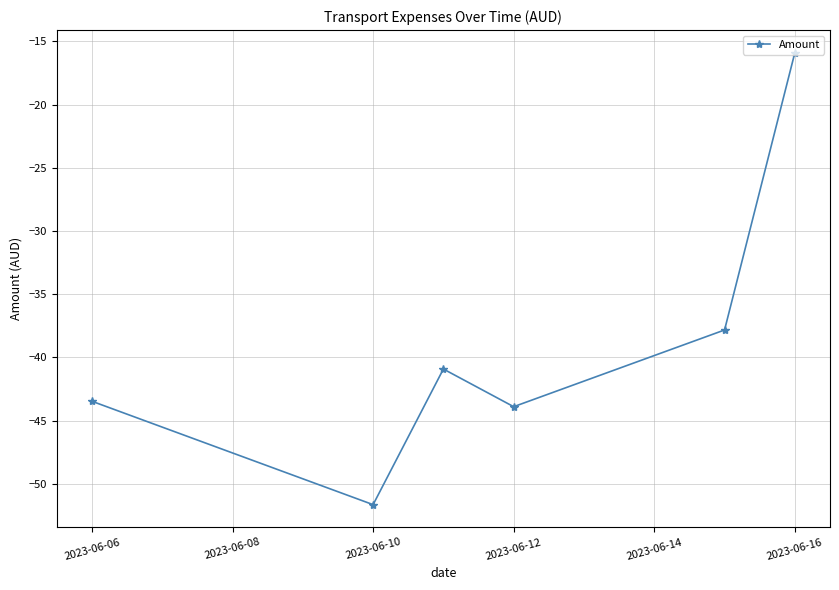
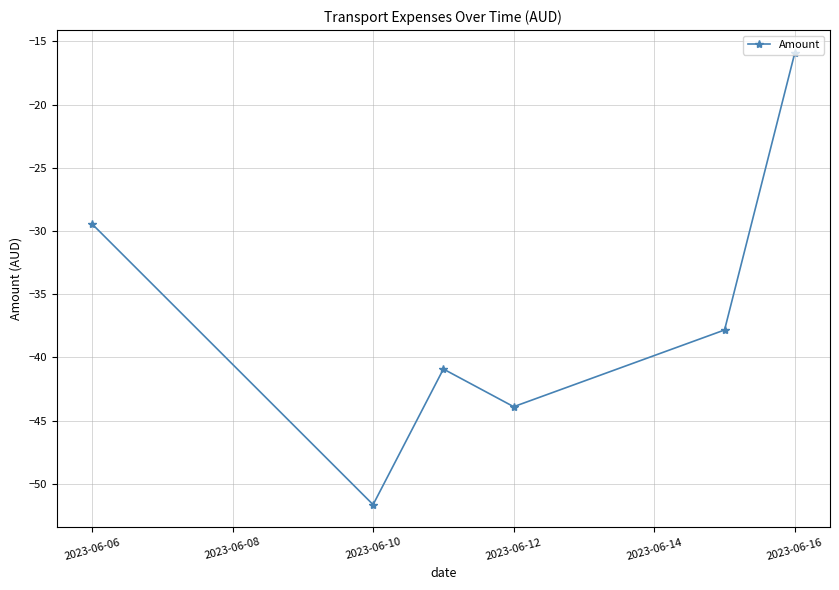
2023-06-06: -43.5 -> -29.4
